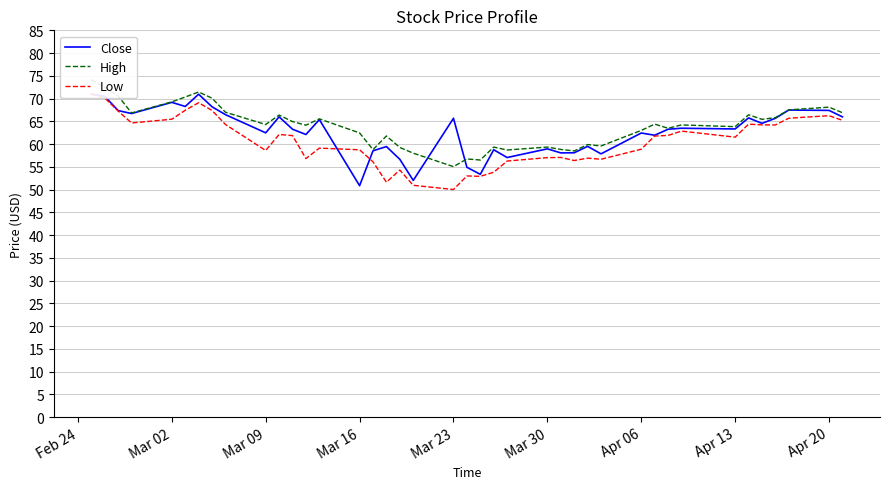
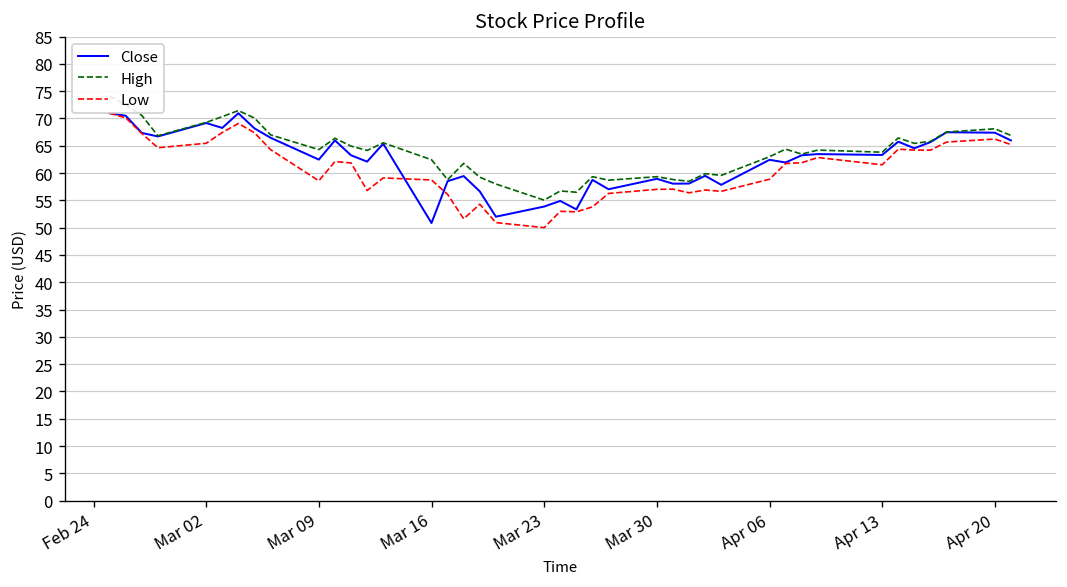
Close, Mar 23: 66 -> 54
